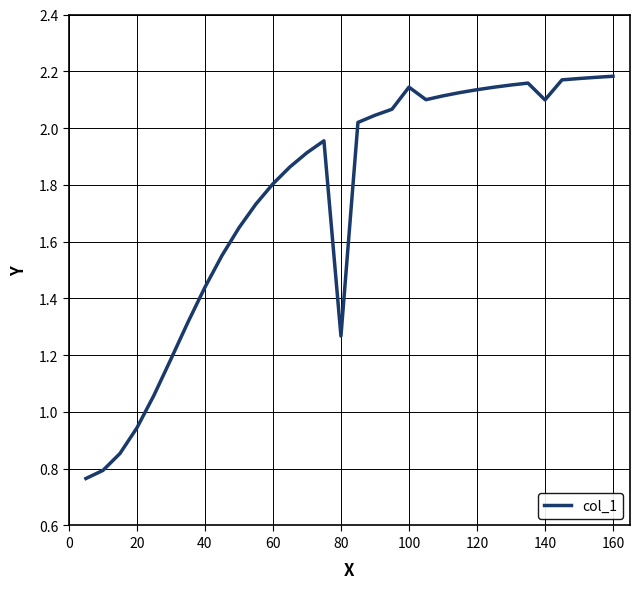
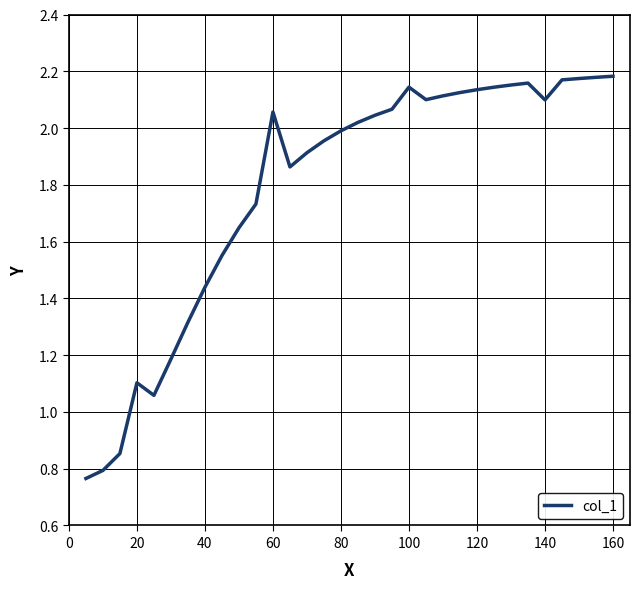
20: 0.94 -> 1.10
60: 1.80 -> 2.06
80: 1.27 -> 1.99
